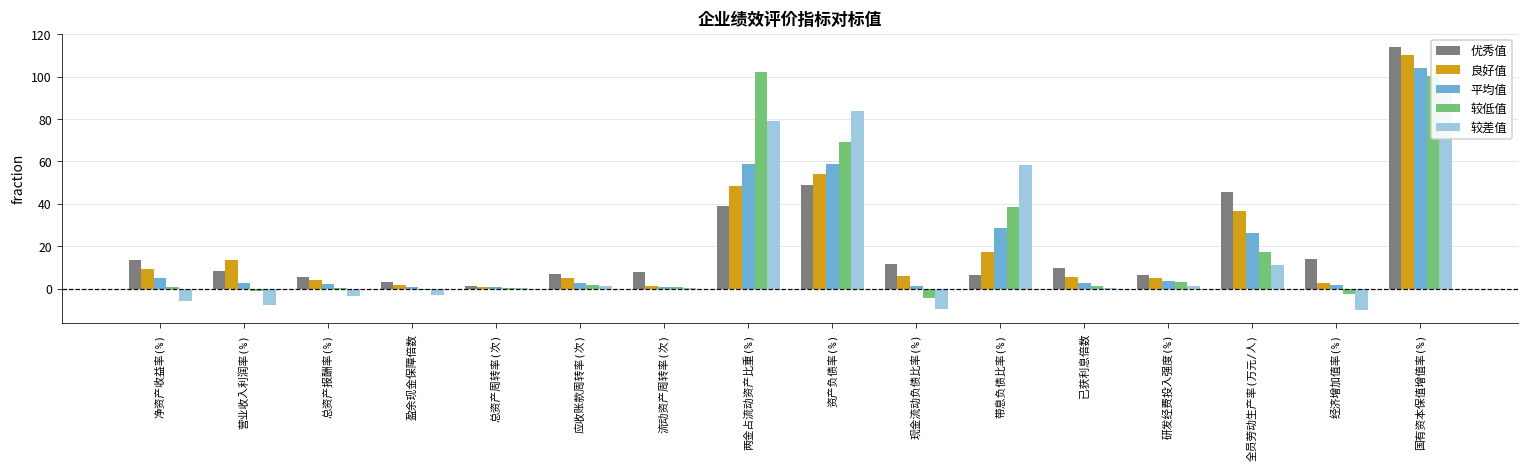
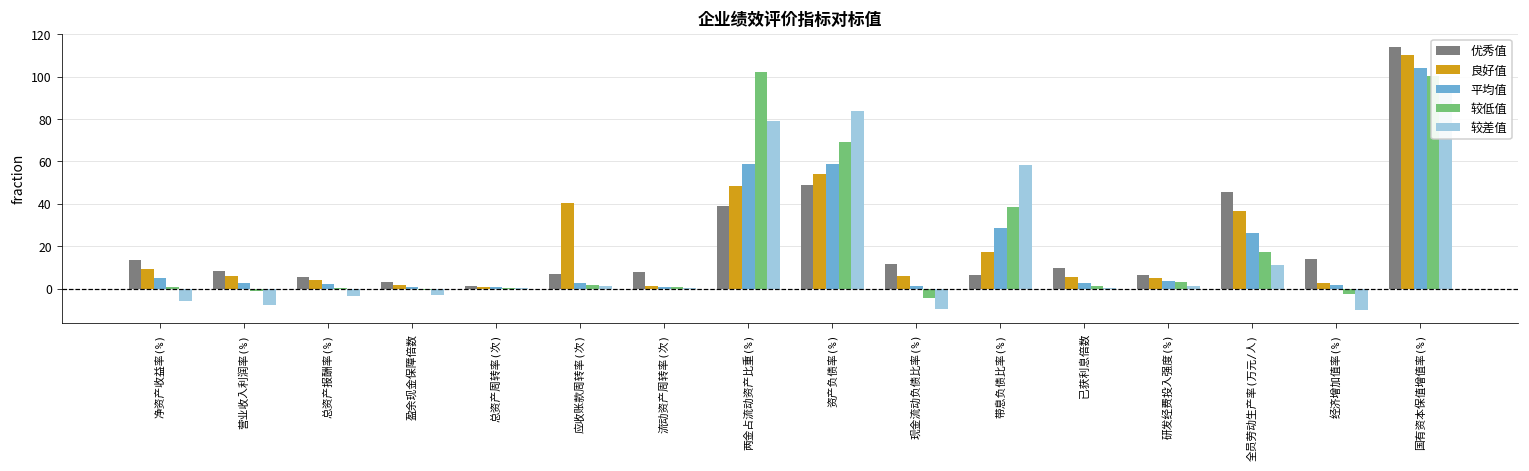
良好值, 营业收入利润率(%): 14 -> 6
良好值, 应收账款周转率(次): 5 -> 41
